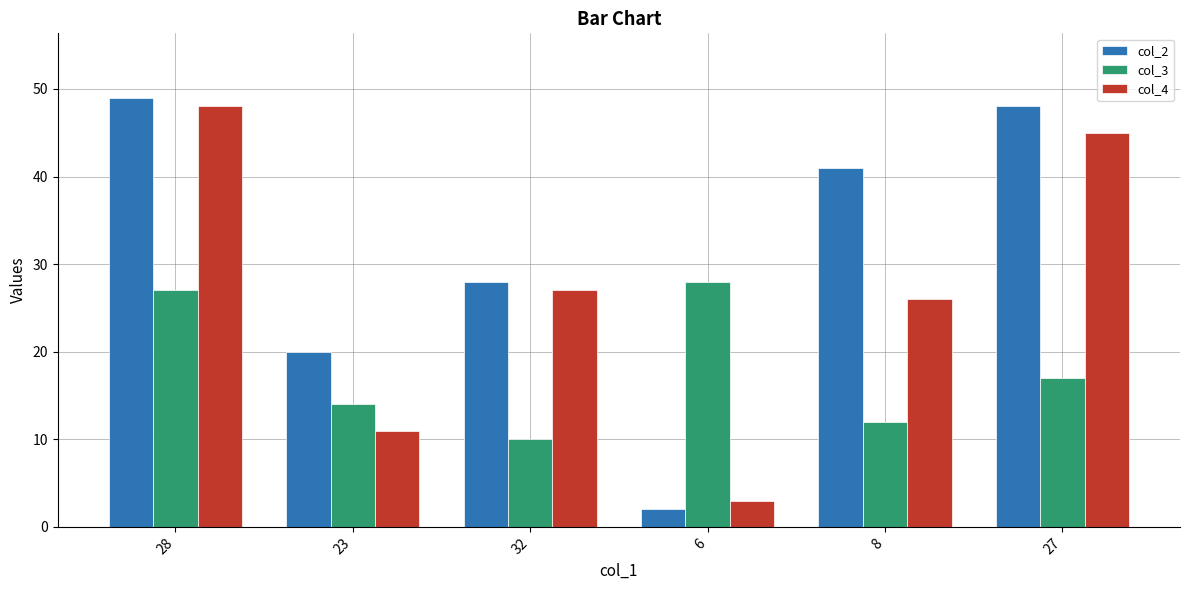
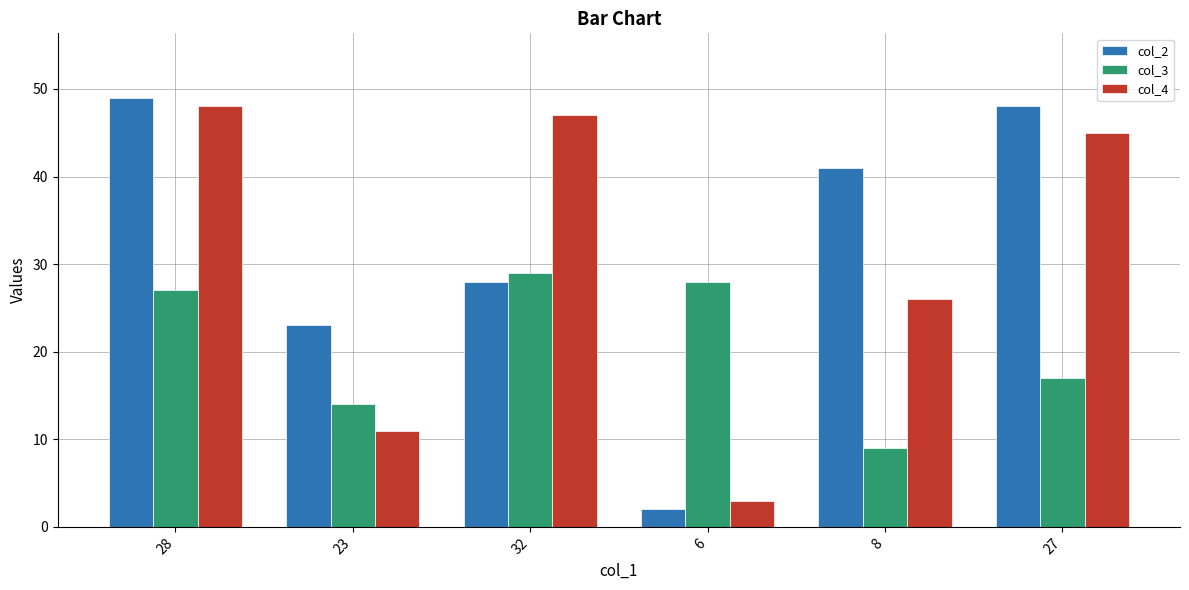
col_2, 23: 20 -> 23
col_3, 32: 10 -> 29
col_4, 32: 27 -> 47
col_3, 8: 12 -> 9
